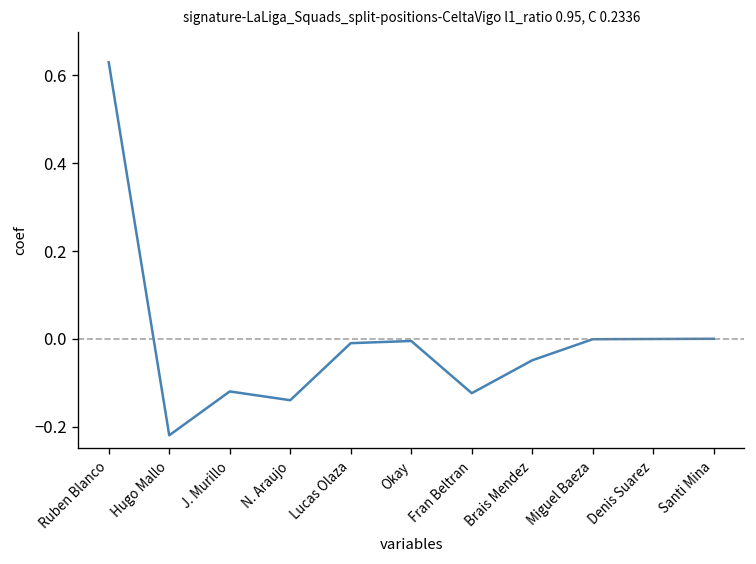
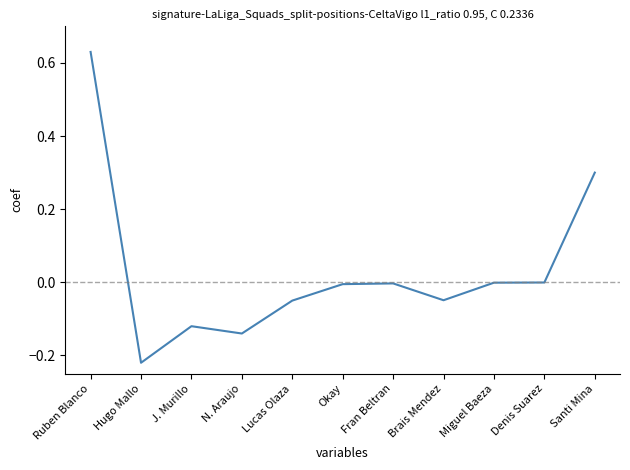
Lucas Olaza: -0.01 -> -0.05
Fran Beltran: -0.12 -> 0.00
Santi Mina: 0.0 -> 0.3
